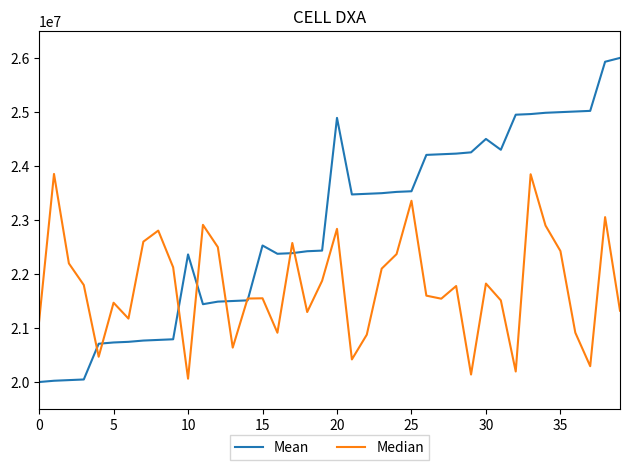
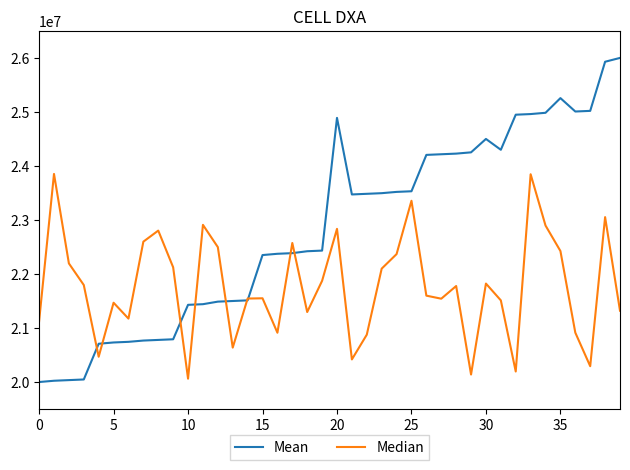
Mean, 10: 22400000 -> 21400000
Mean, 15: 22500000 -> 22400000
Mean, 35: 25000000 -> 25300000
